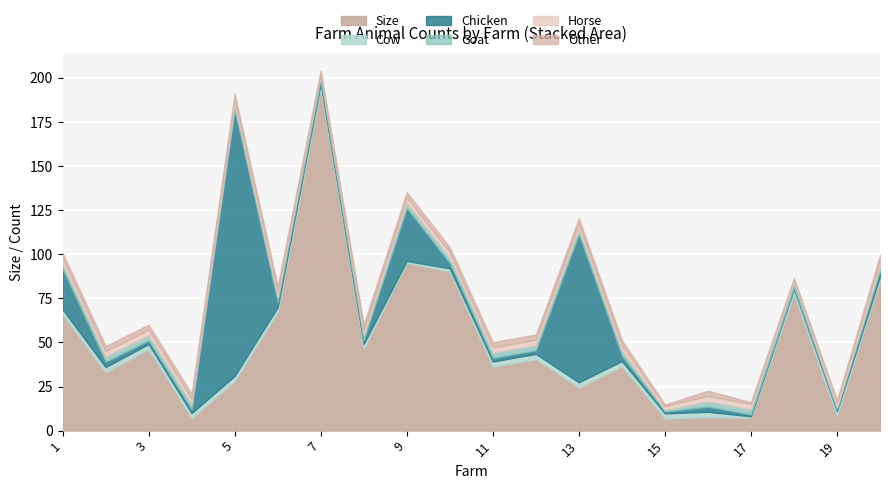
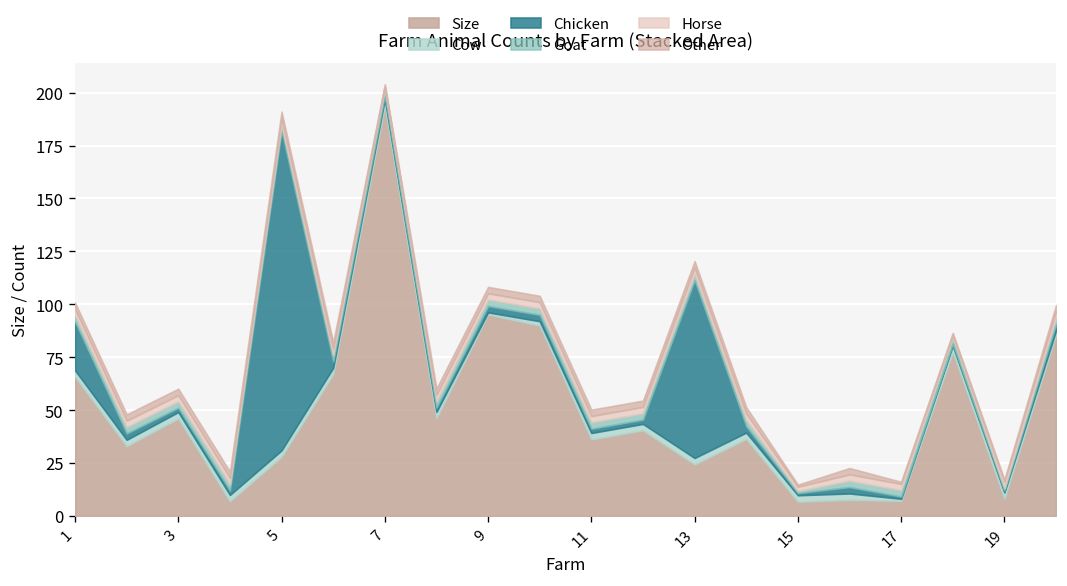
Chicken, 9: 30 -> 3
